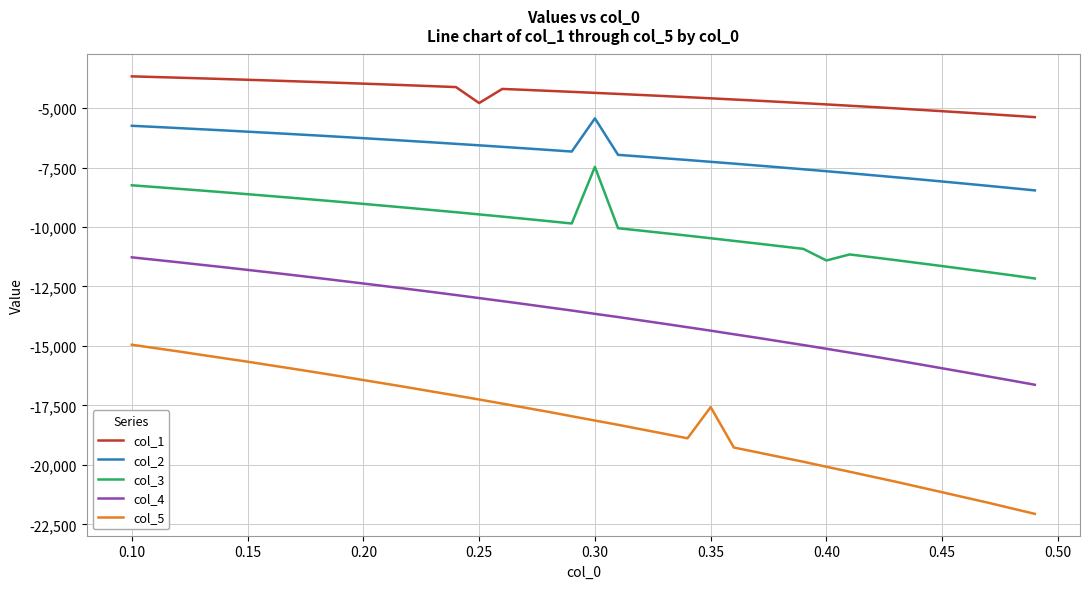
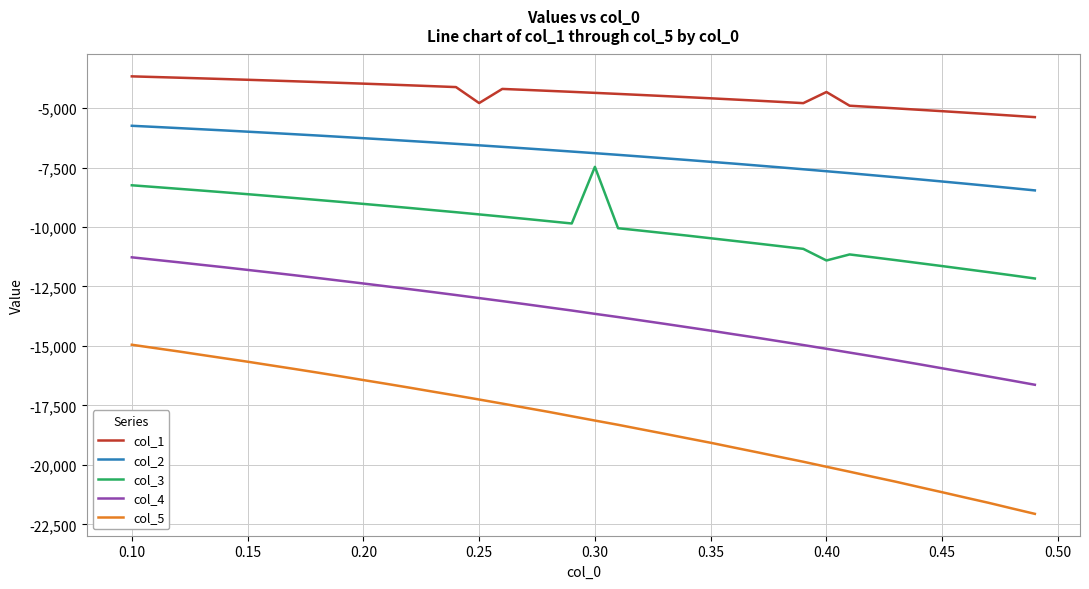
col_2, 0.30: -5,400 -> -6,900
col_5, 0.35: -17,600 -> -19,100
col_1, 0.40: -4,800 -> -4,300
